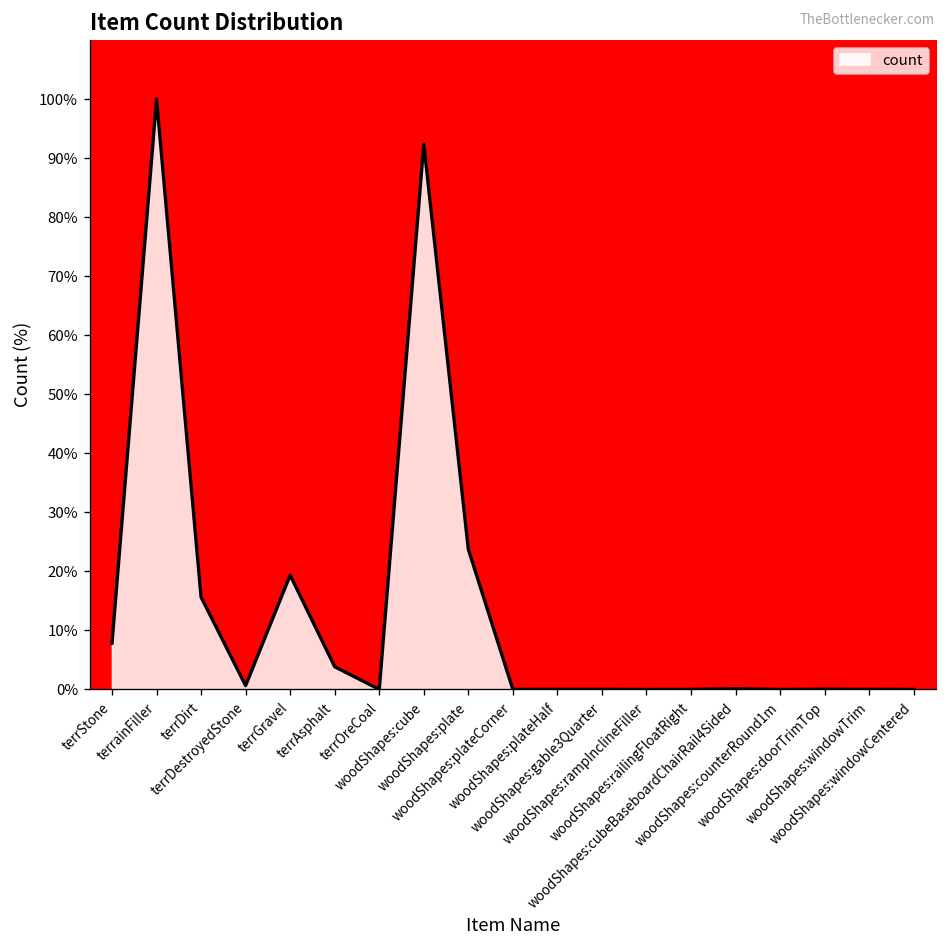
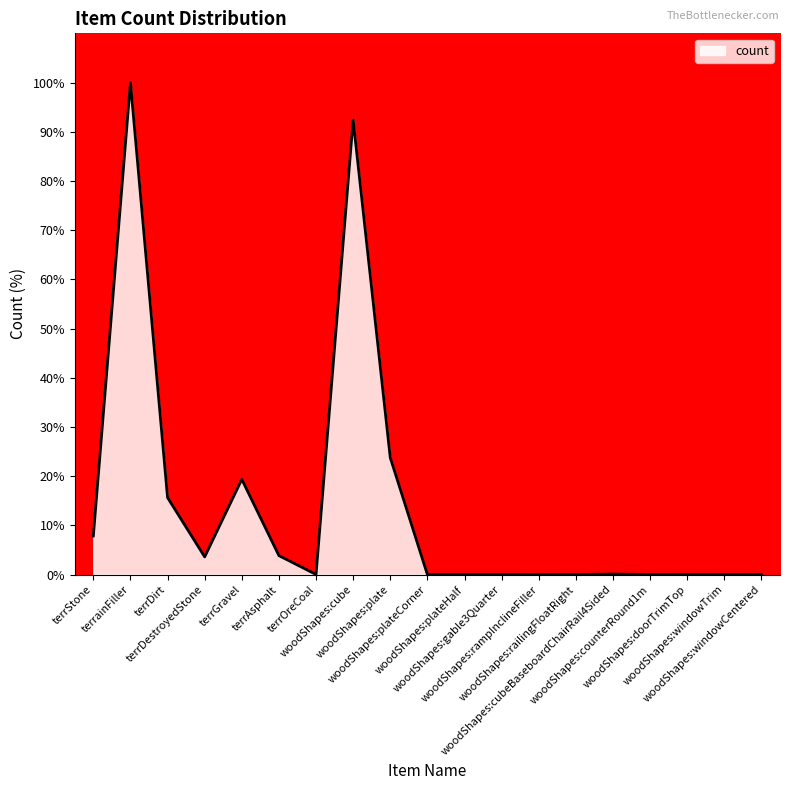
terrDestroyedStone: 1% -> 4%
